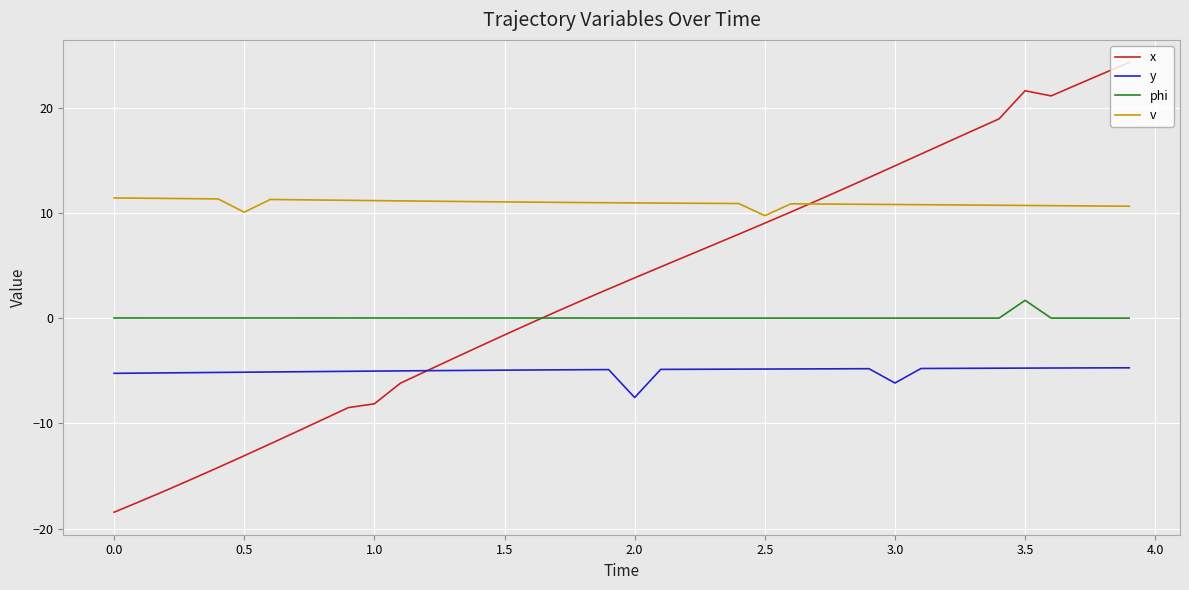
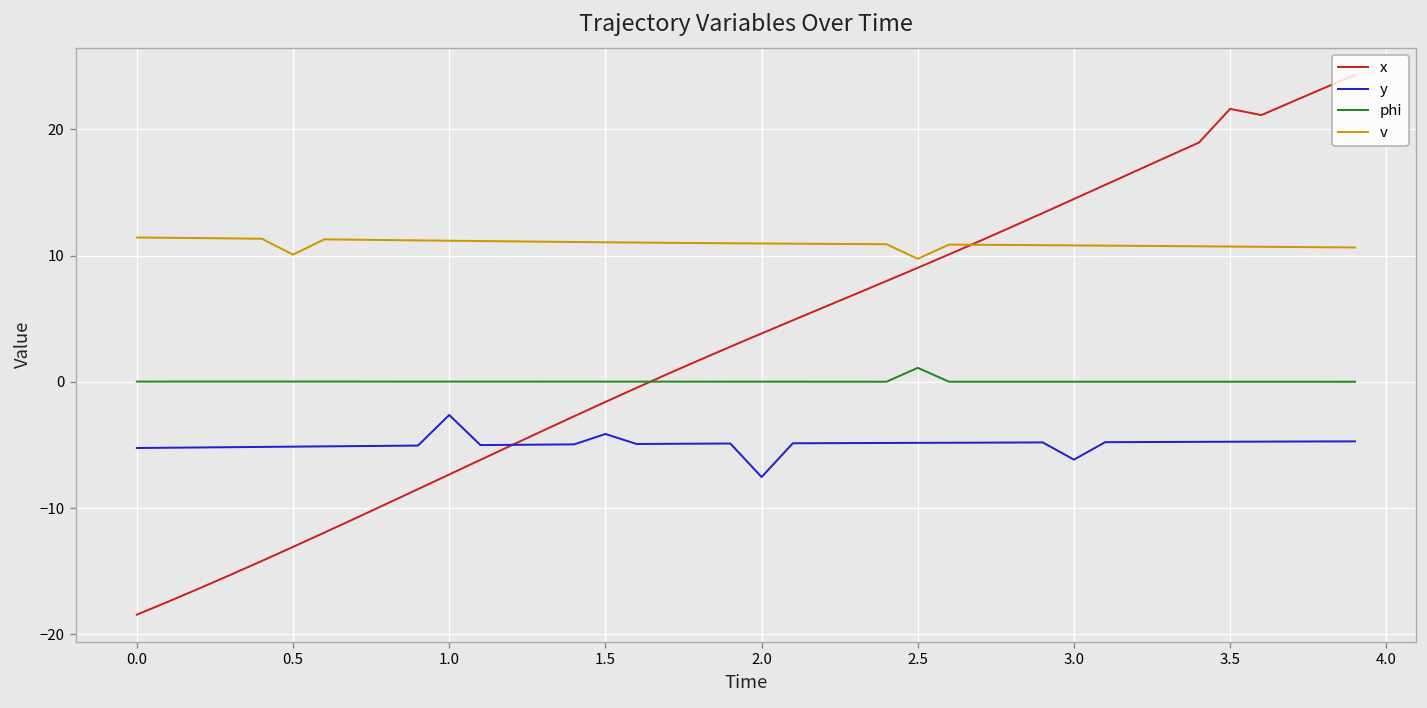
x, 1.0: -8.1 -> -7.3
y, 1.0: -5.0 -> -2.6
y, 1.5: -4.9 -> -4.1
phi, 2.5: 0.0 -> 1.1
phi, 3.5: 1.7 -> 0.0
